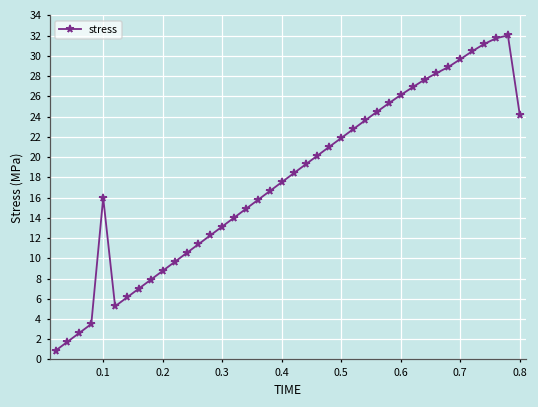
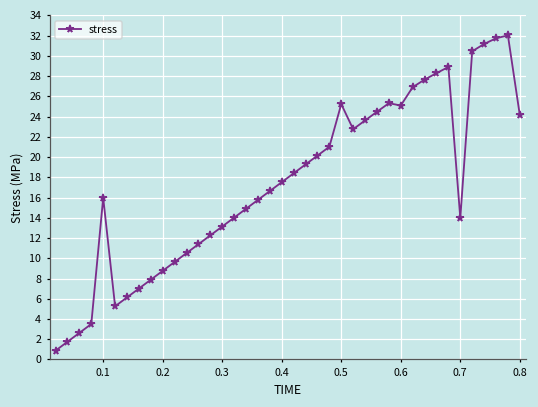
0.5: 22 -> 25
0.6: 26 -> 25
0.7: 30 -> 14
